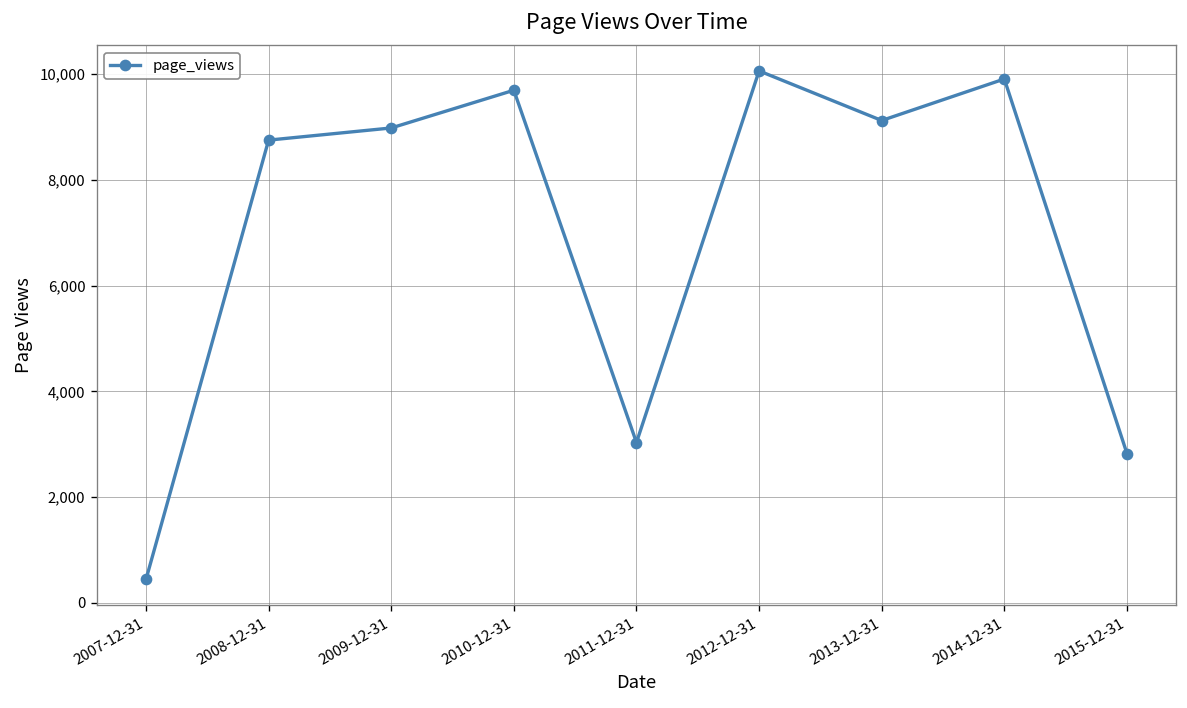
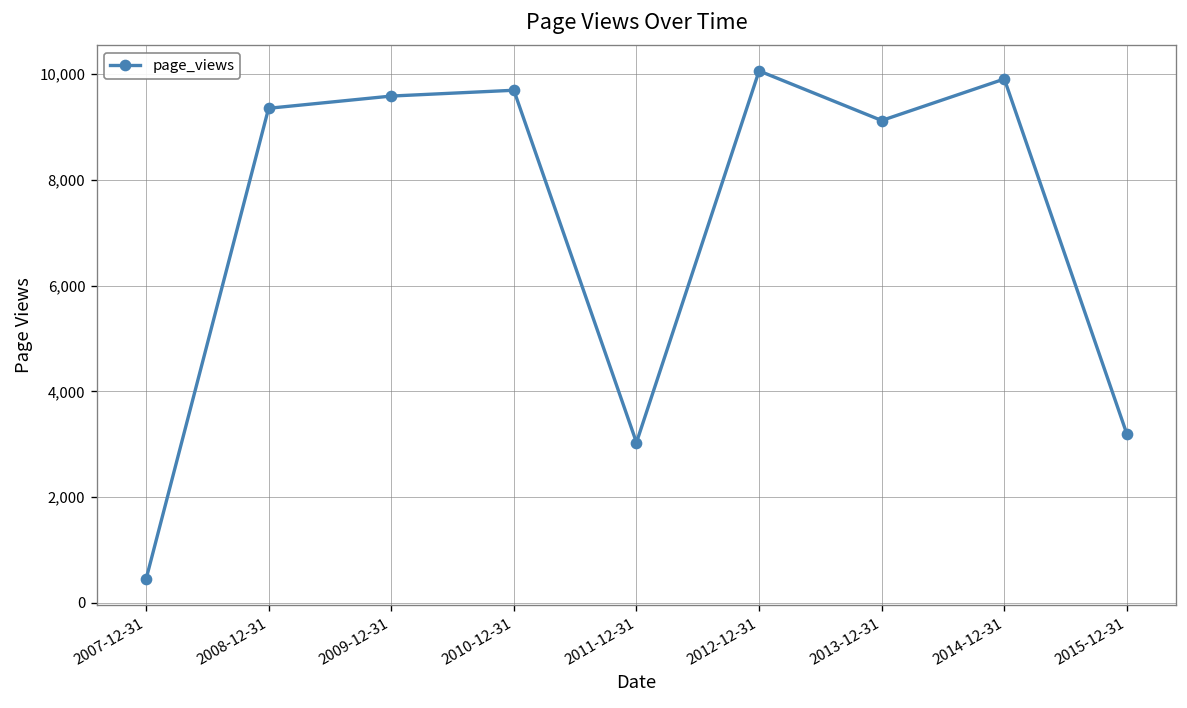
2008-12-31: 8,800 -> 9,400
2009-12-31: 9,000 -> 9,600
2015-12-31: 2,800 -> 3,200
